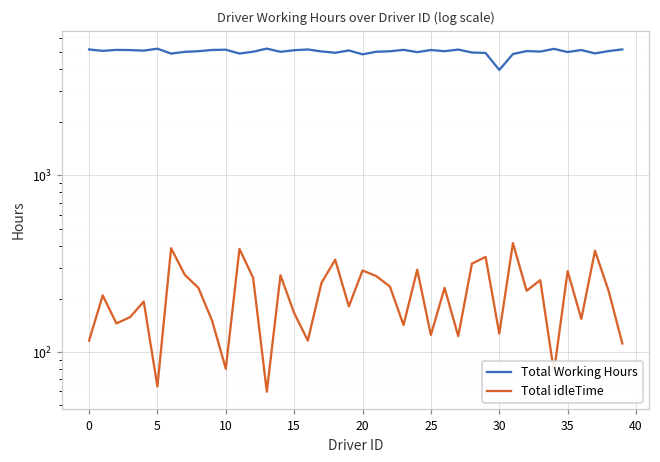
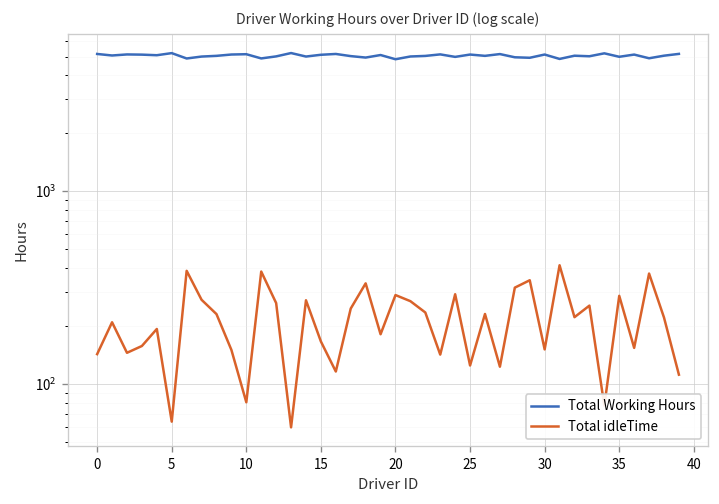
Total idleTime, 0: 120 -> 140
Total Working Hours, 30: 3900 -> 5100
Total idleTime, 30: 130 -> 150
